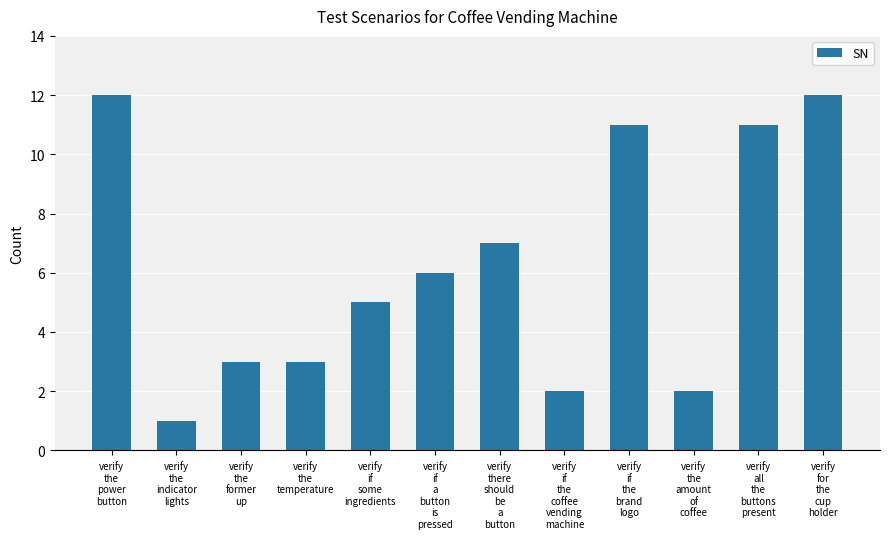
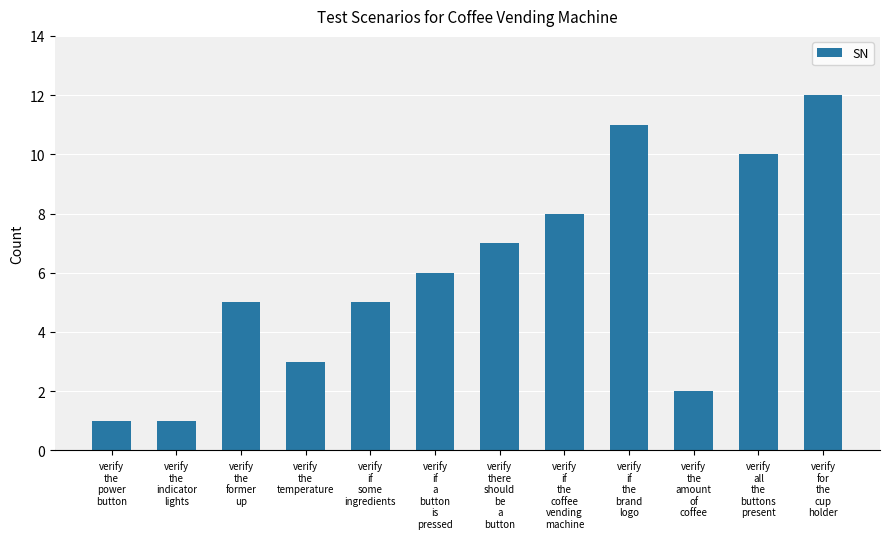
verify the power button: 12 -> 1
verify the former up: 3 -> 5
verify if the coffee vending machine: 2 -> 8
verify all the buttons present: 11 -> 10
